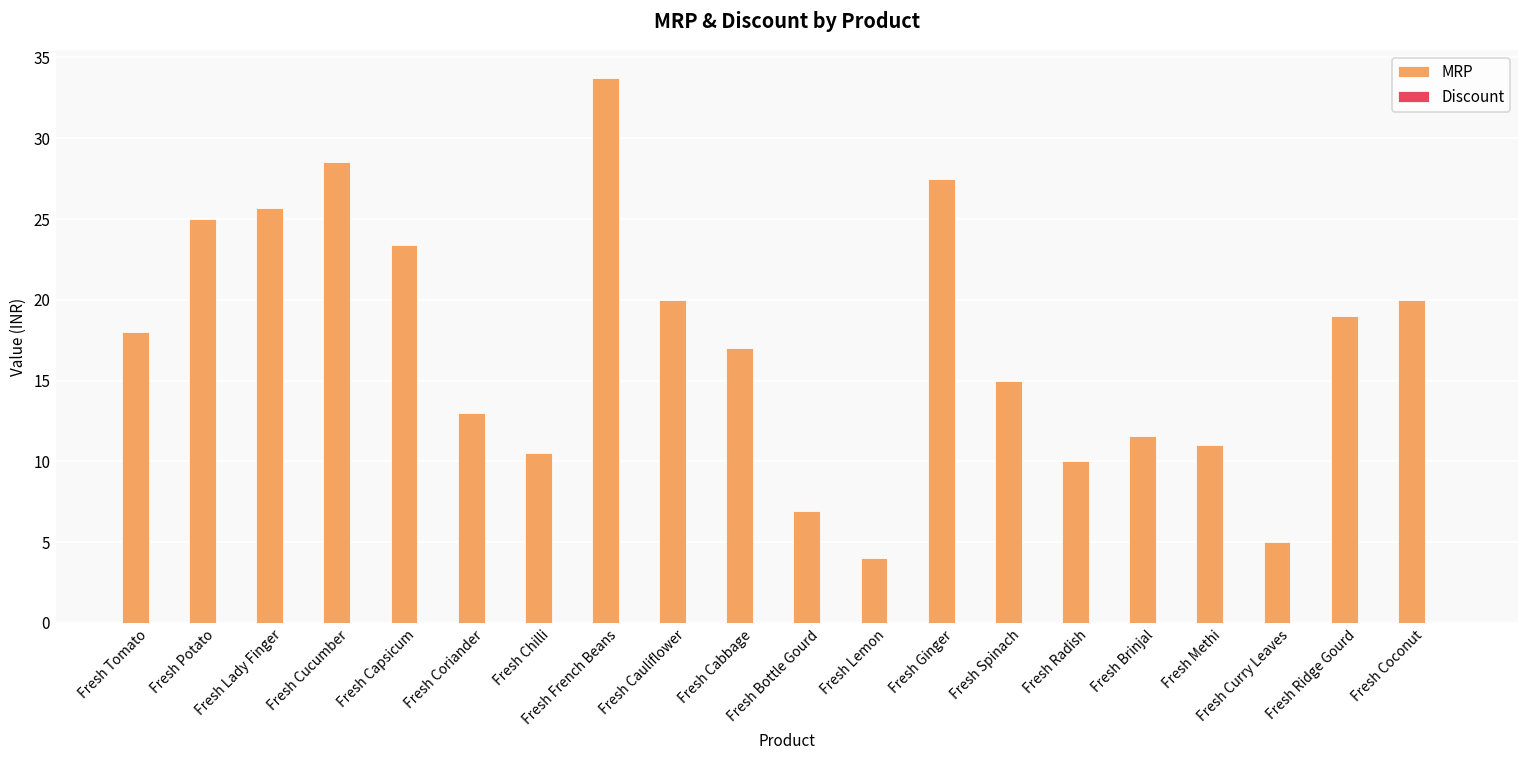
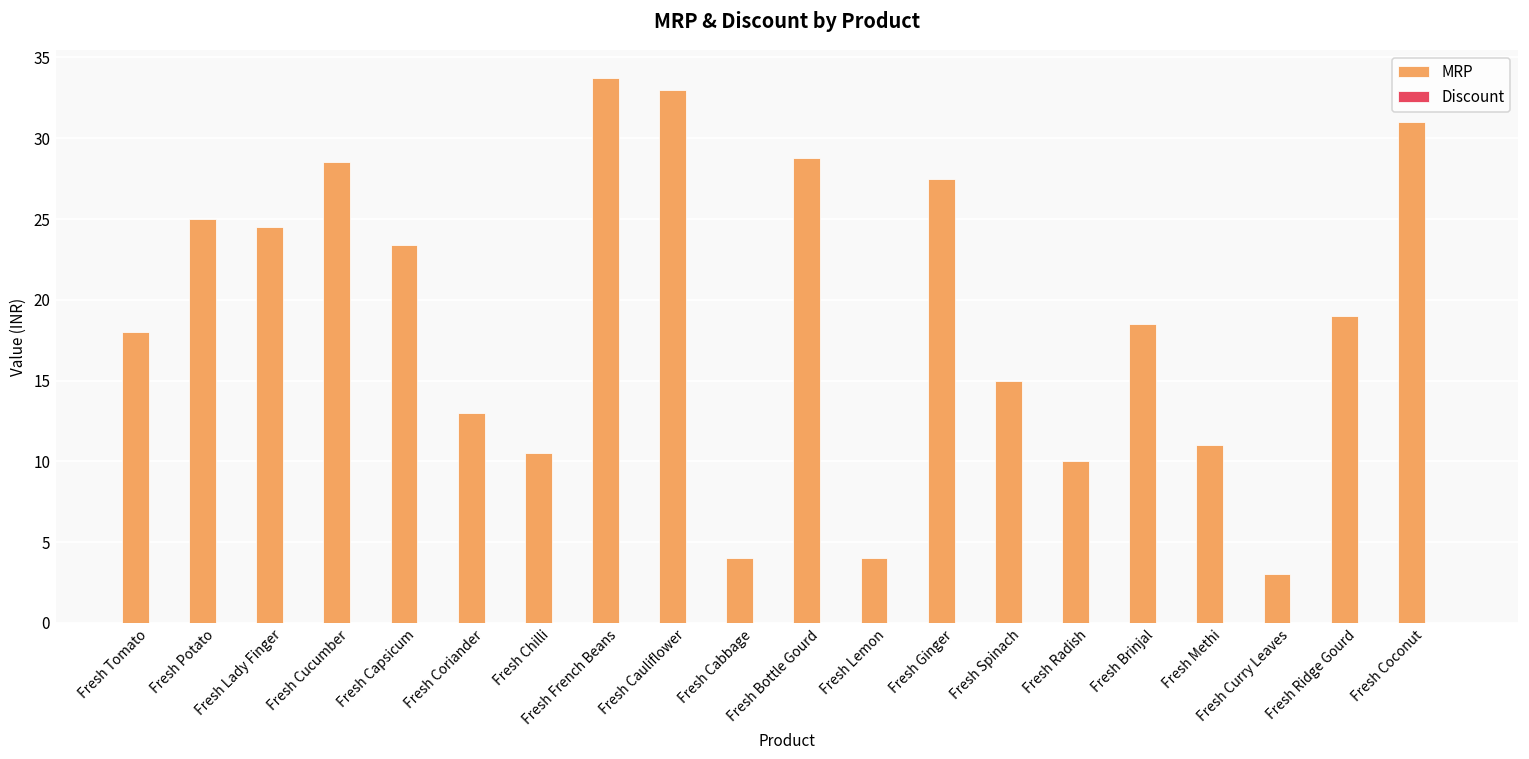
MRP, Fresh Lady Finger: 25.7 -> 24.5
MRP, Fresh Cauliflower: 20 -> 33
MRP, Fresh Cabbage: 17 -> 4
MRP, Fresh Bottle Gourd: 6.9 -> 28.8
MRP, Fresh Brinjal: 11.6 -> 18.5
MRP, Fresh Curry Leaves: 5 -> 3
MRP, Fresh Coconut: 20 -> 31
